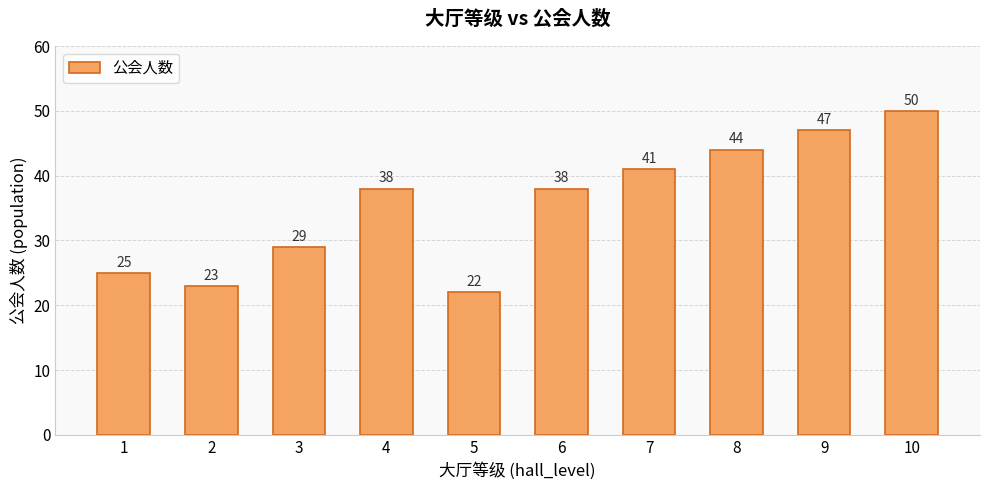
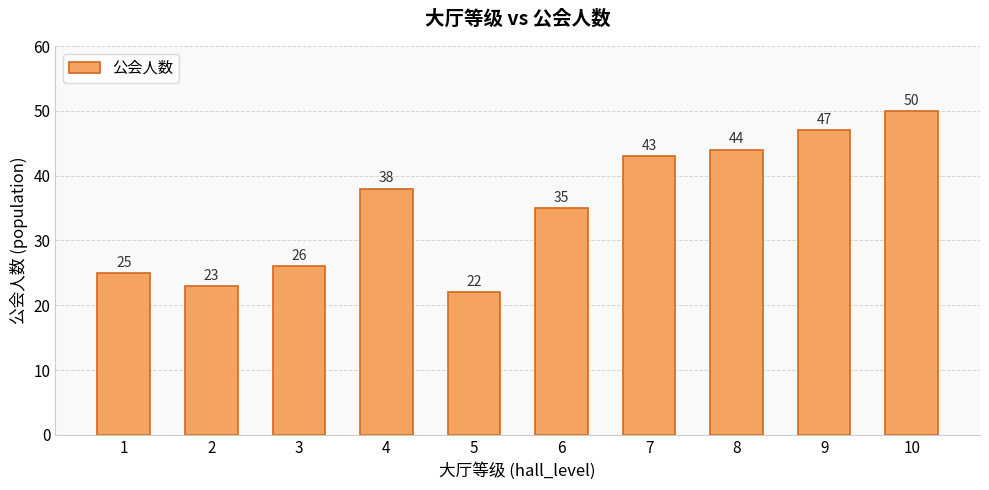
3: 29 -> 26
6: 38 -> 35
7: 41 -> 43
